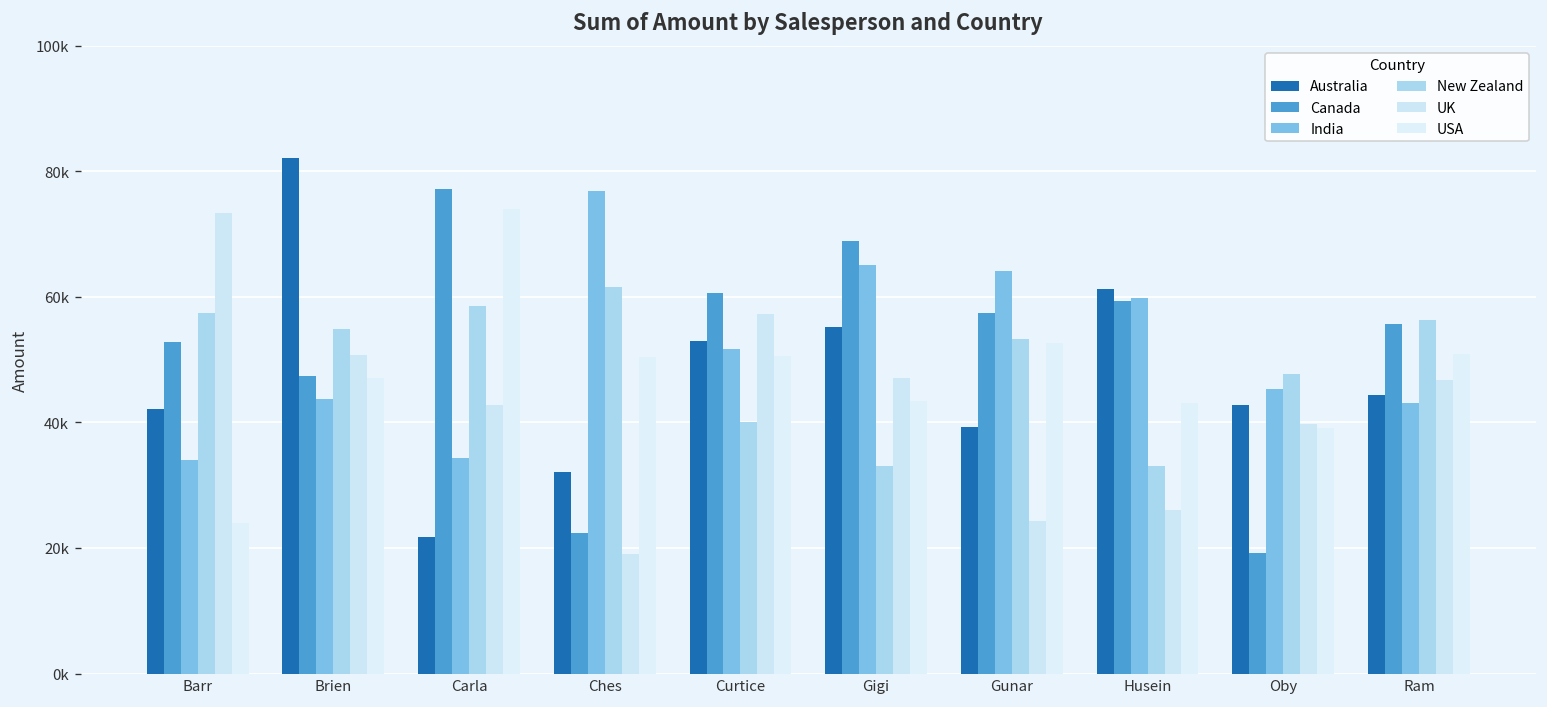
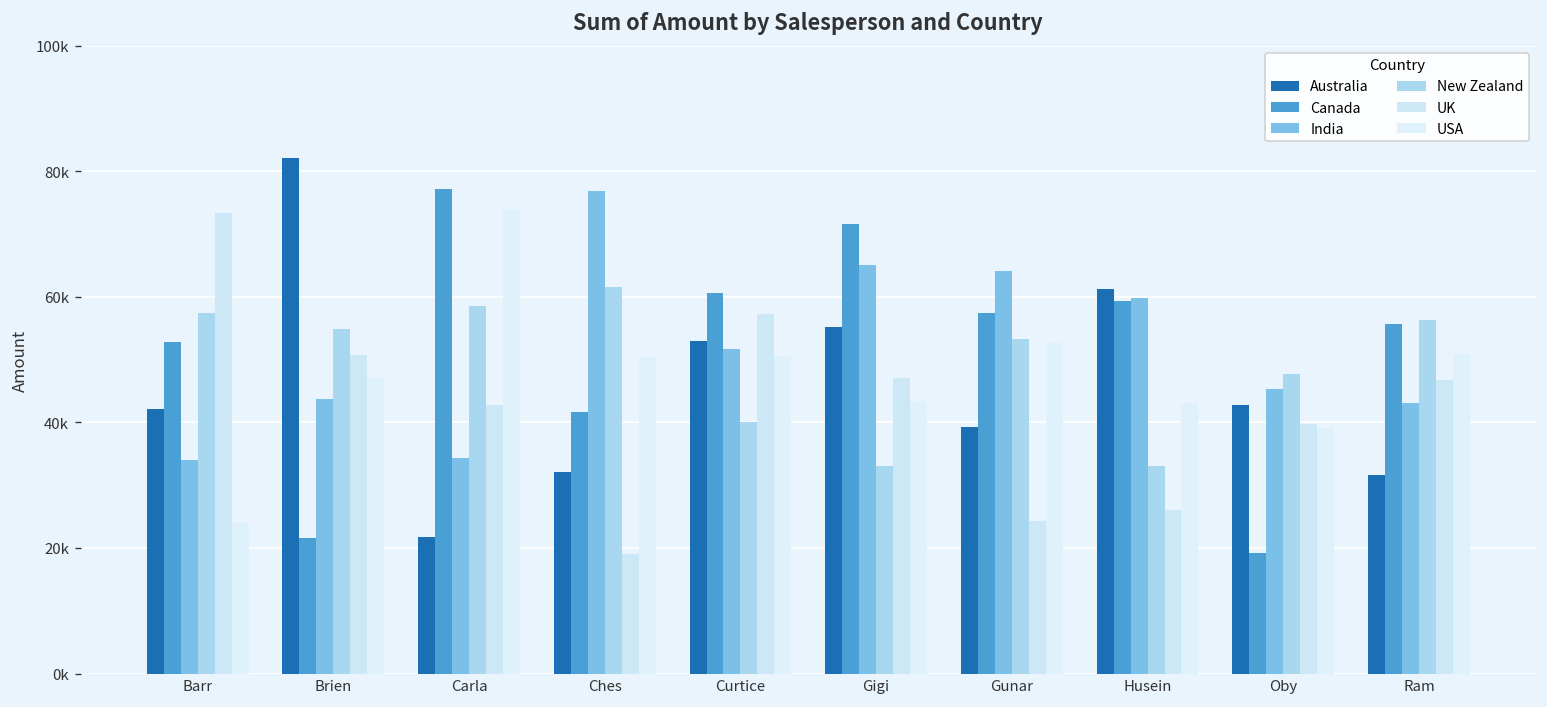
Canada, Brien: 47000 -> 22000
Canada, Ches: 22000 -> 42000
Canada, Gigi: 69000 -> 72000
Australia, Ram: 44000 -> 32000
